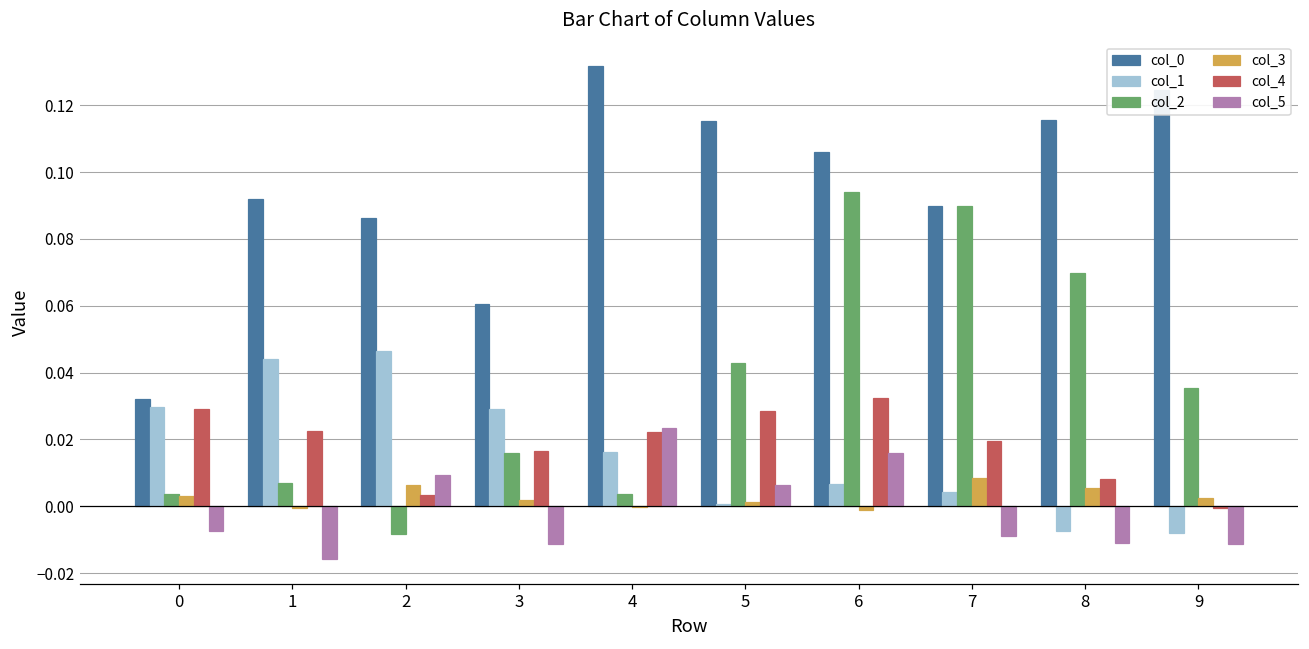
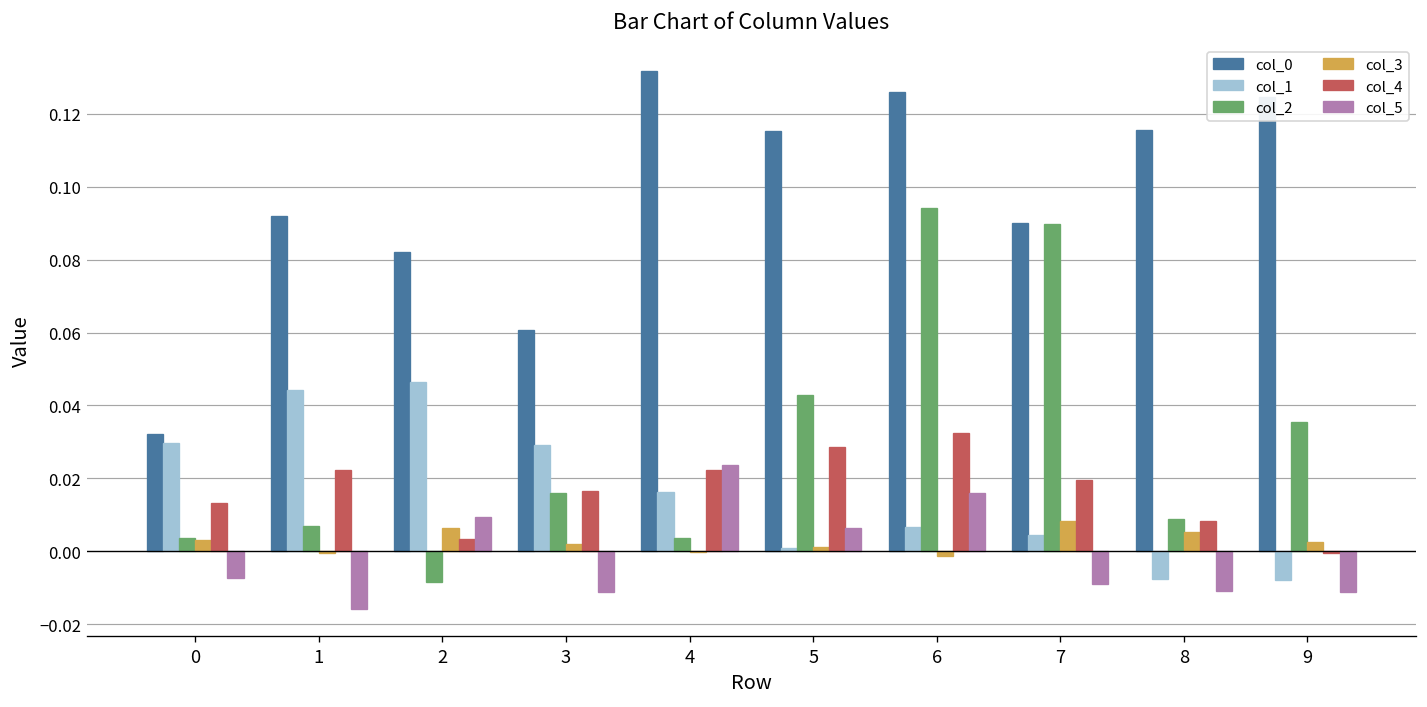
col_4, 0: 0.029 -> 0.013
col_0, 2: 0.086 -> 0.082
col_0, 6: 0.106 -> 0.126
col_2, 8: 0.070 -> 0.009
